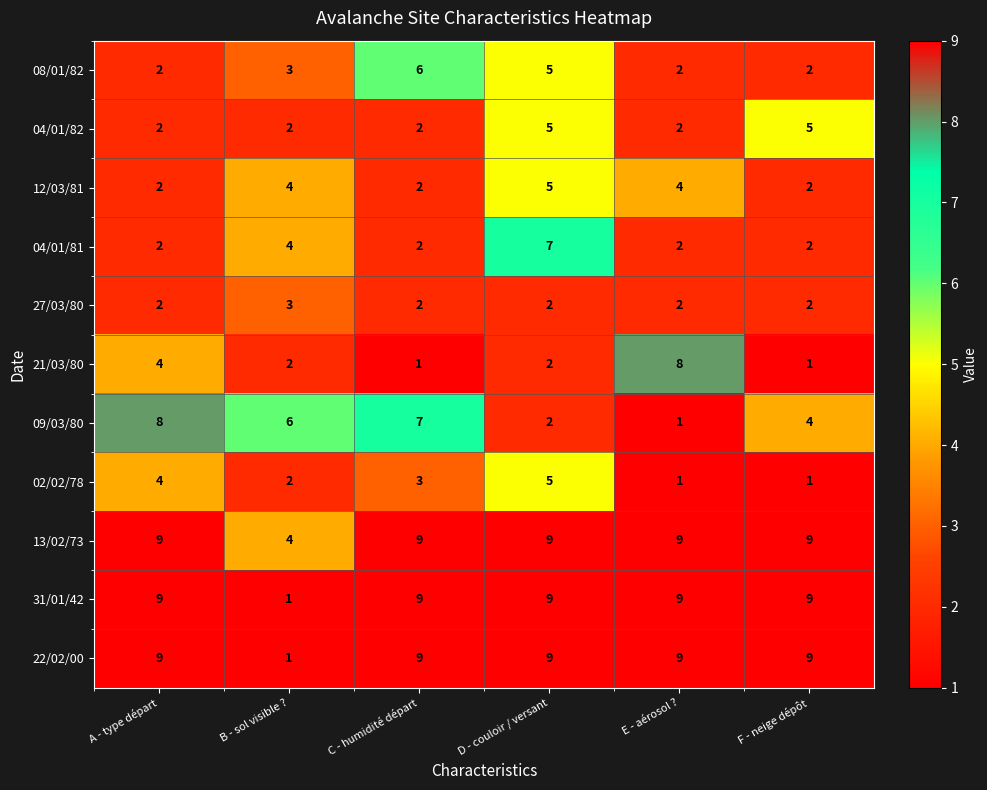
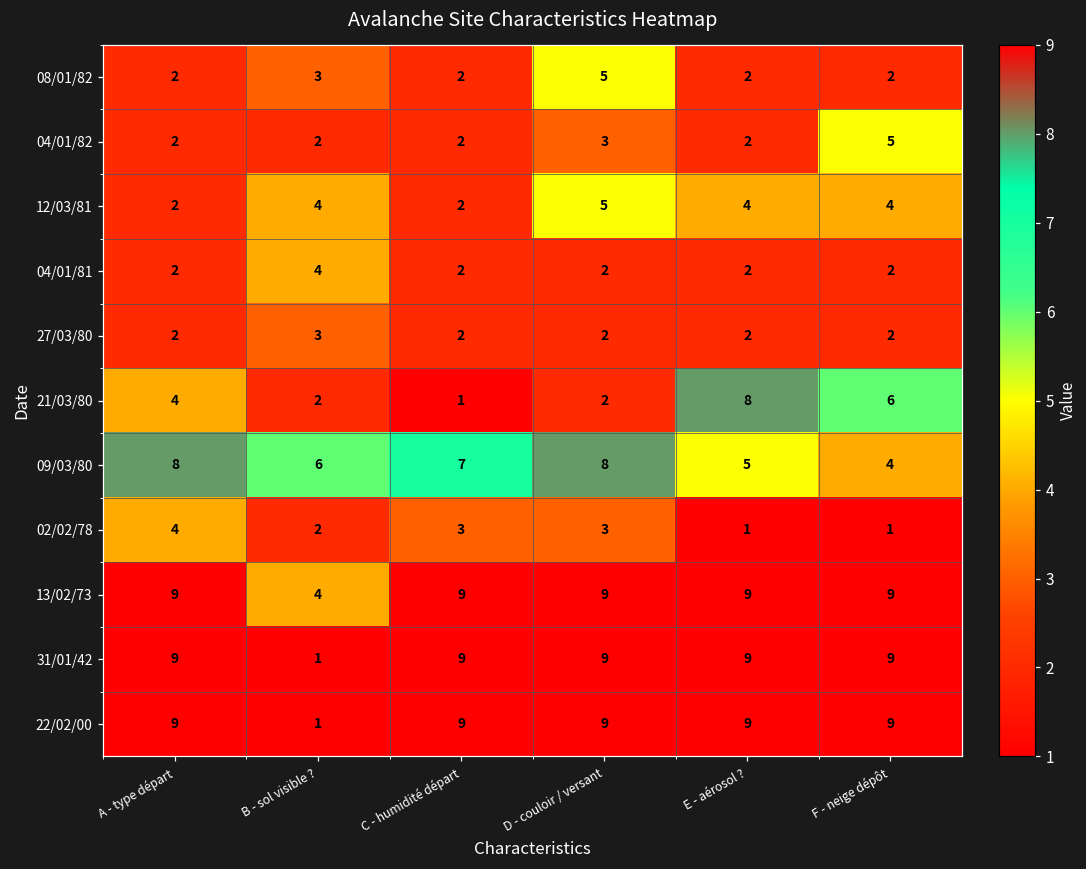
08/01/82, C - humidité départ: 6 -> 2
04/01/82, D - couloir / versant: 5 -> 3
12/03/81, F - neige dépôt: 2 -> 4
04/01/81, D - couloir / versant: 7 -> 2
21/03/80, F - neige dépôt: 1 -> 6
09/03/80, D - couloir / versant: 2 -> 8
09/03/80, E - aérosol ?: 1 -> 5
02/02/78, D - couloir / versant: 5 -> 3
